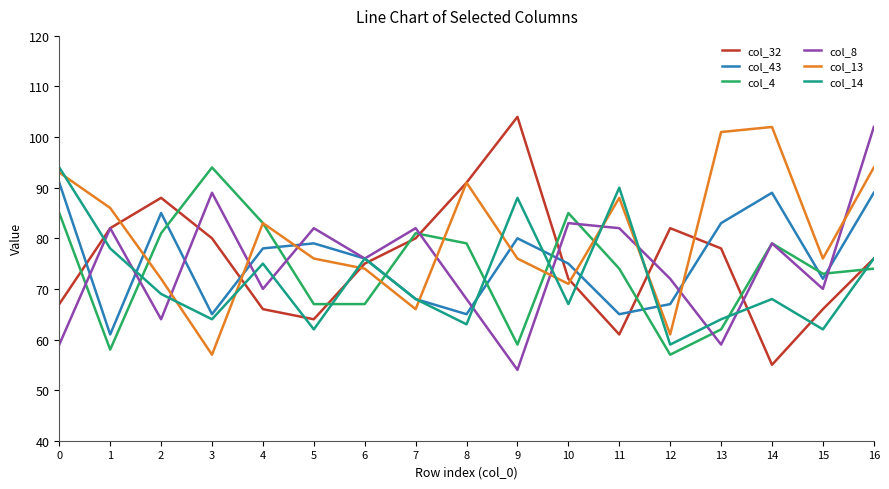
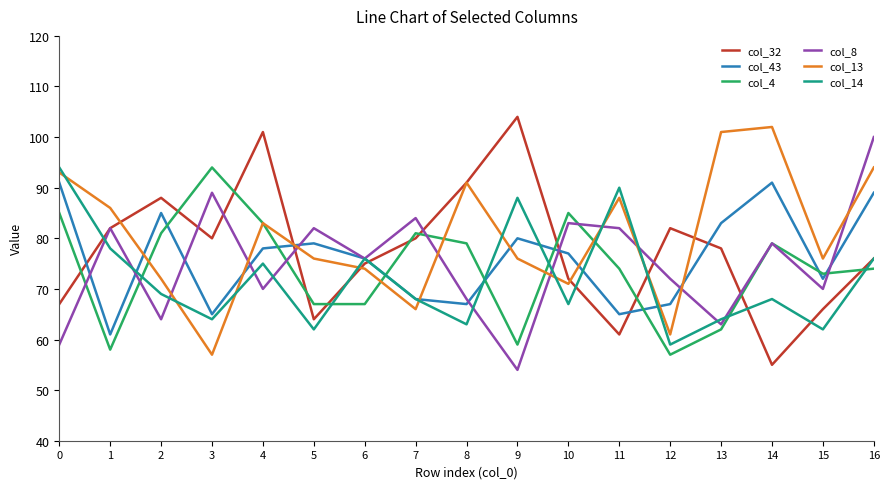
col_32, 4: 66 -> 101
col_8, 7: 82 -> 84
col_43, 8: 65 -> 67
col_43, 10: 75 -> 77
col_8, 13: 59 -> 63
col_43, 14: 89 -> 91
col_8, 16: 102 -> 100
